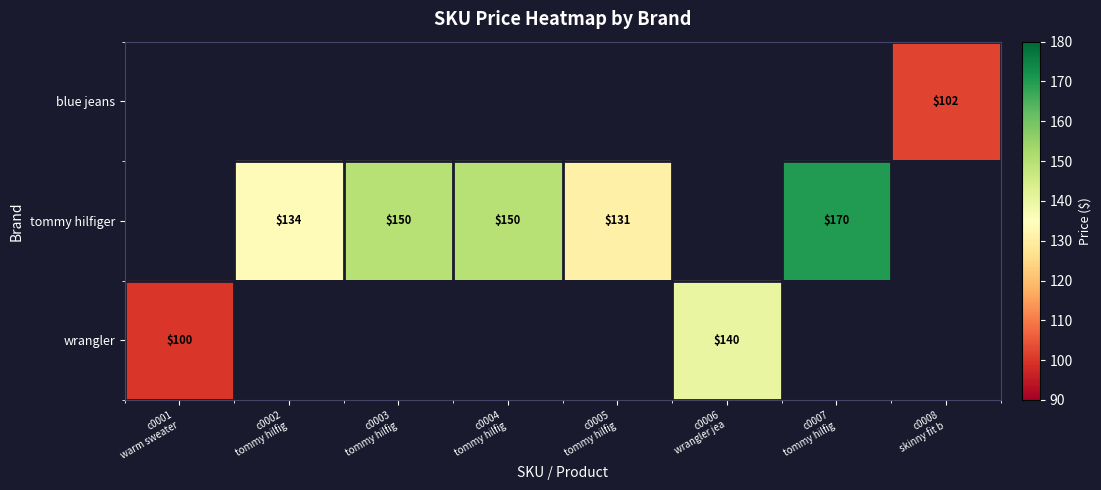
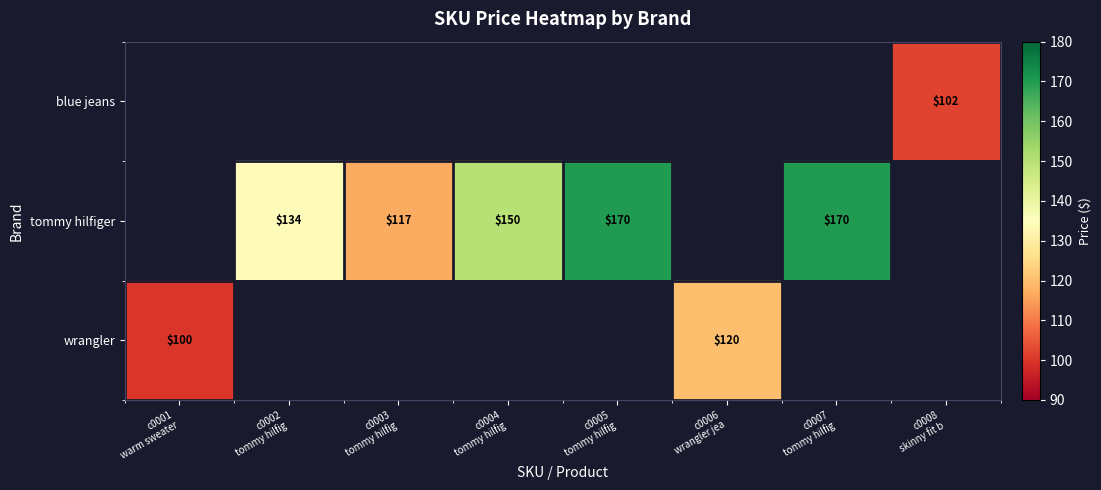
tommy hilfiger, c0003 tommy hilfig: $150 -> $117
tommy hilfiger, c0005 tommy hilfig: $131 -> $170
wrangler, c0006 wrangler jea: $140 -> $120
